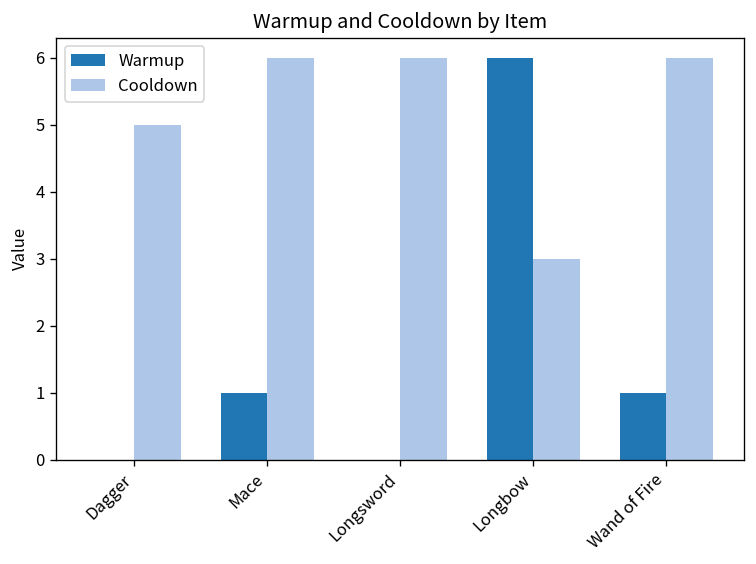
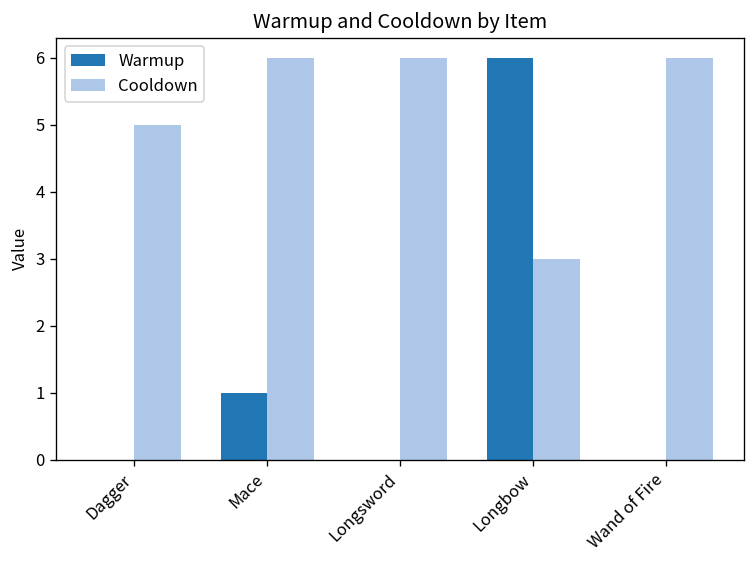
Warmup, Wand of Fire: 1 -> 0
